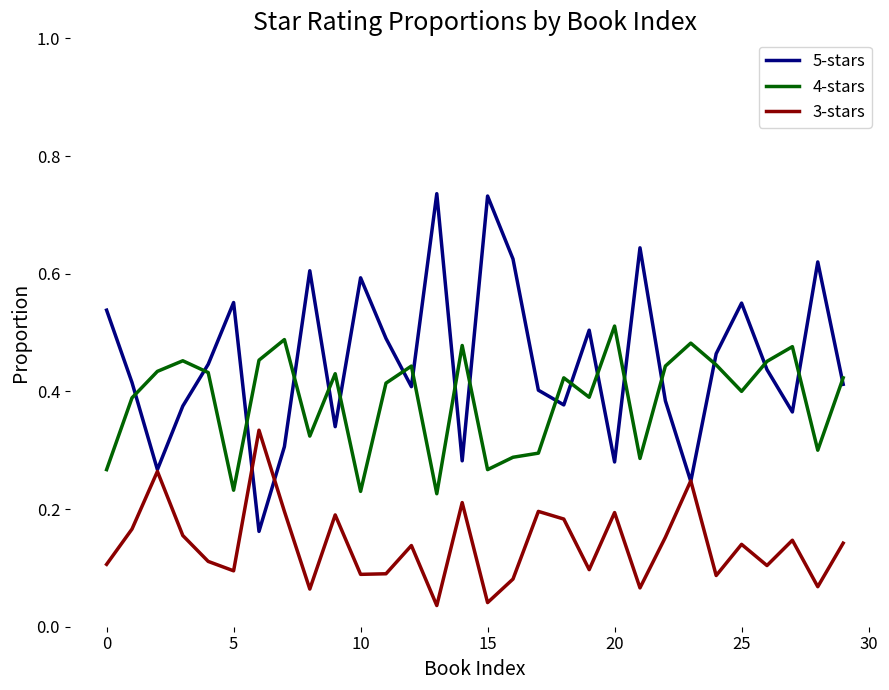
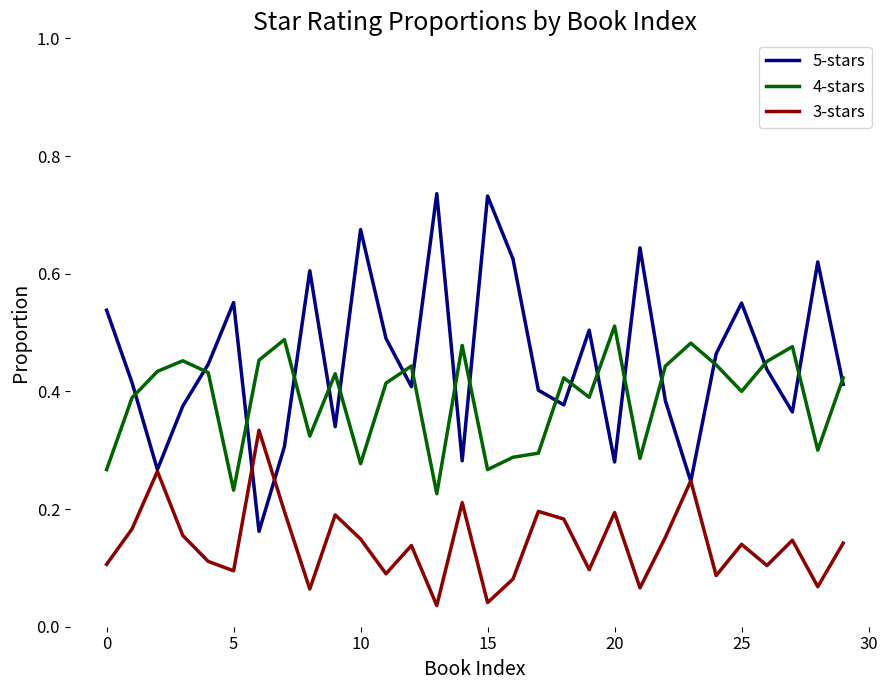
5-stars, 10: 0.59 -> 0.68
4-stars, 10: 0.23 -> 0.28
3-stars, 10: 0.09 -> 0.15
